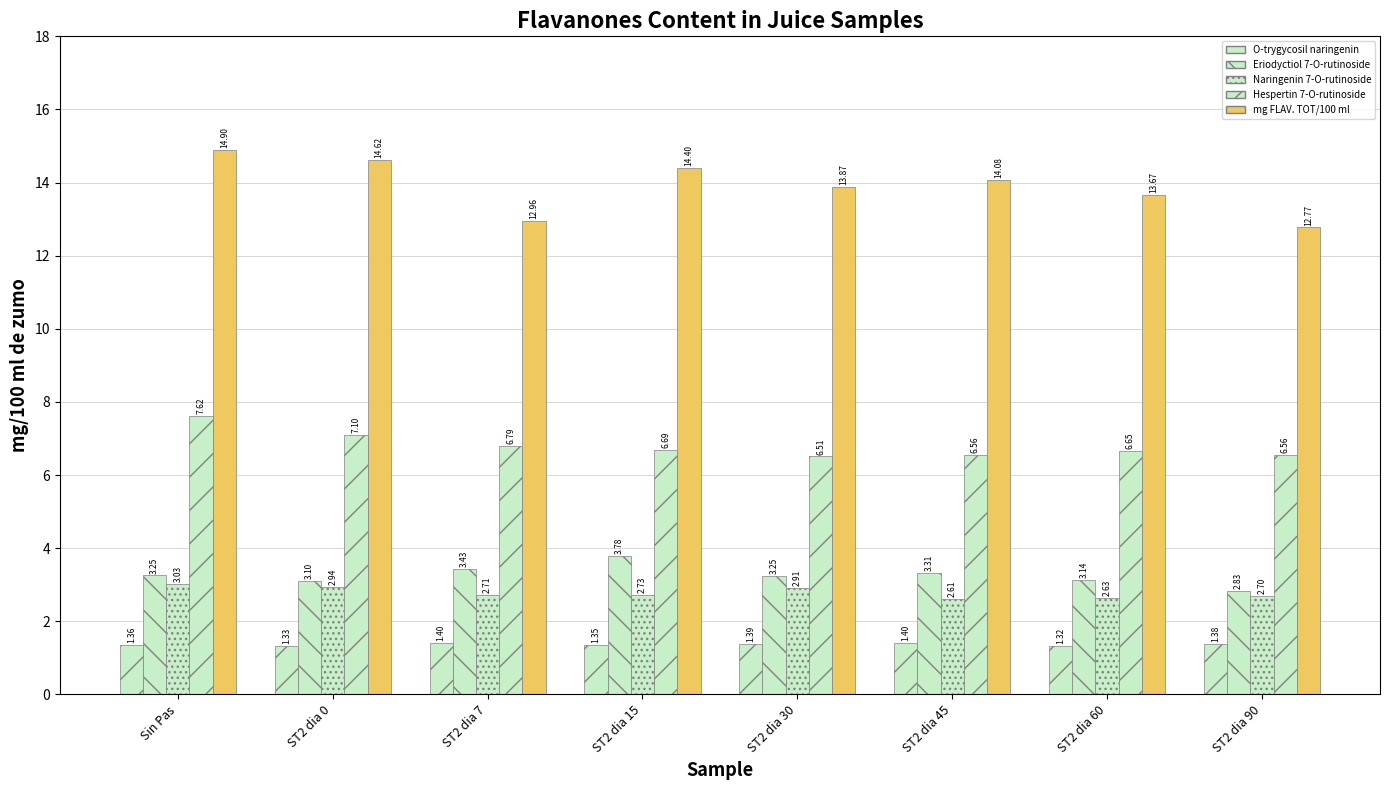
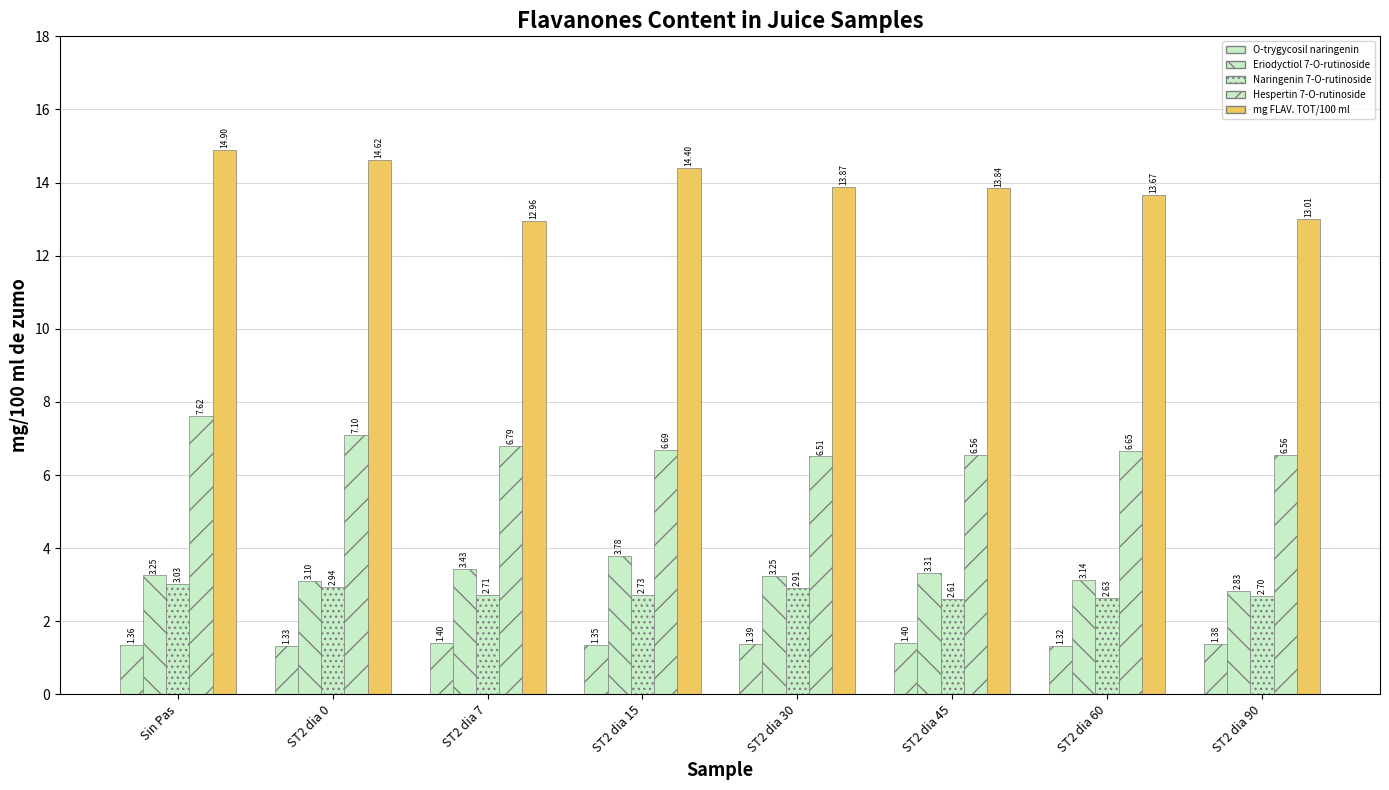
mg FLAV. TOT/100 ml, ST2 dia 45: 14.08 -> 13.84
mg FLAV. TOT/100 ml, ST2 dia 90: 12.77 -> 13.01
